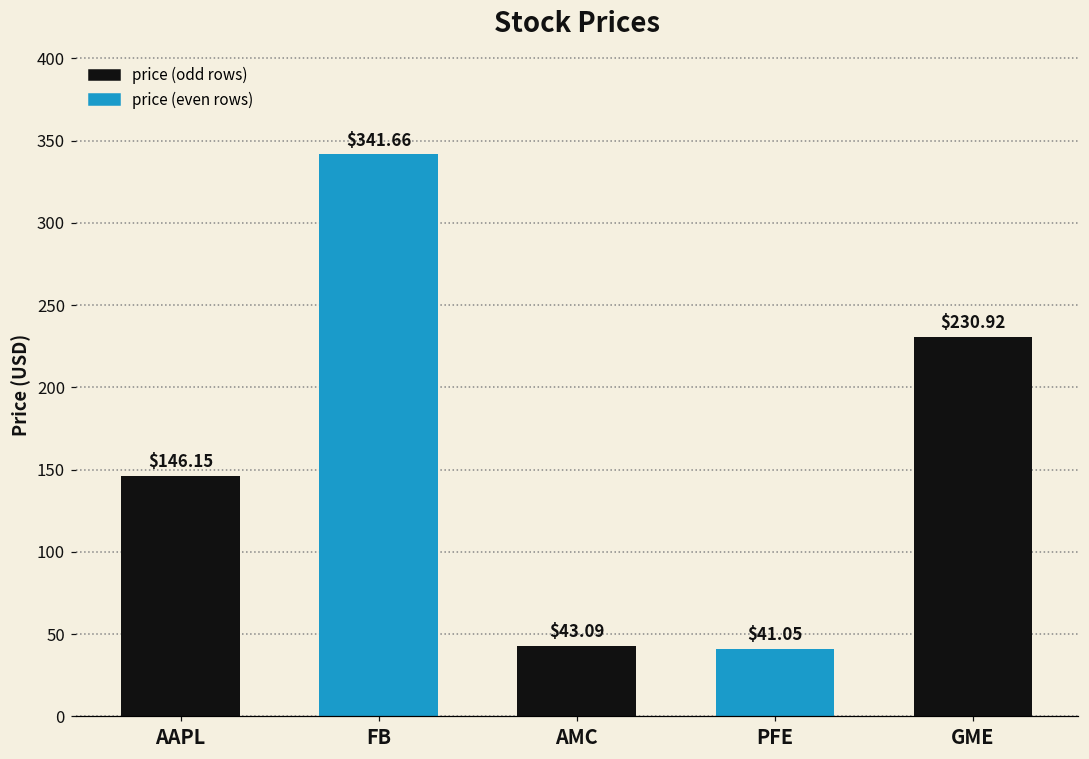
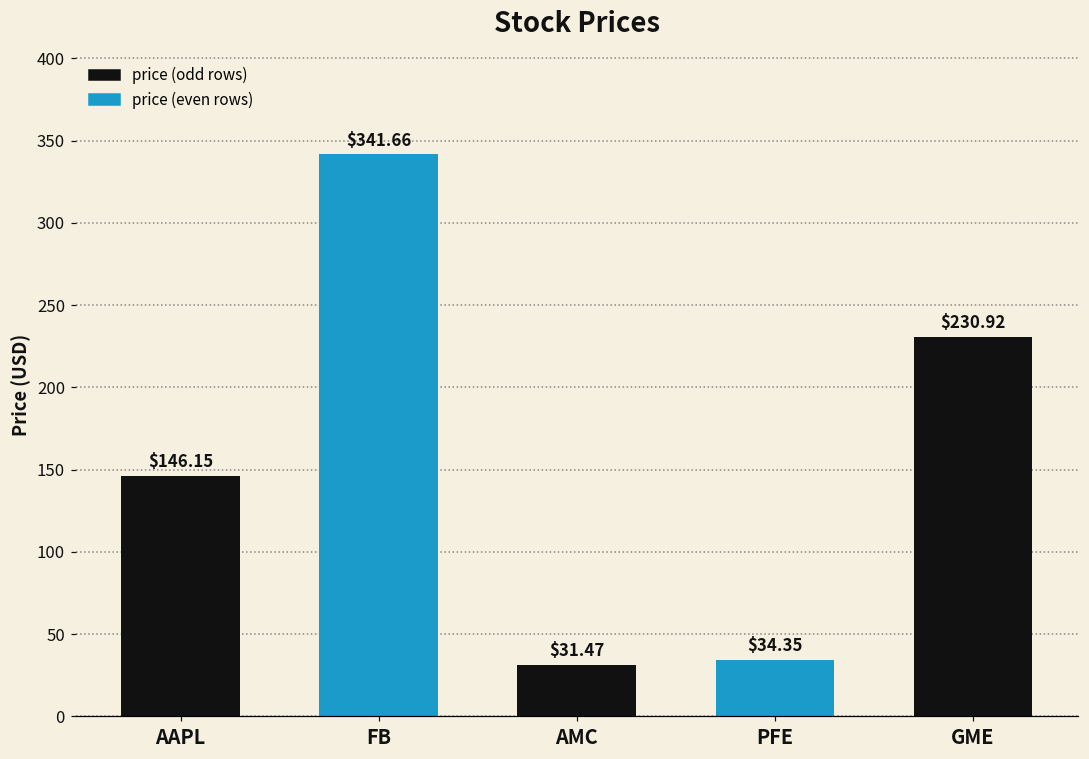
AMC: $43.09 -> $31.47
PFE: $41.05 -> $34.35
